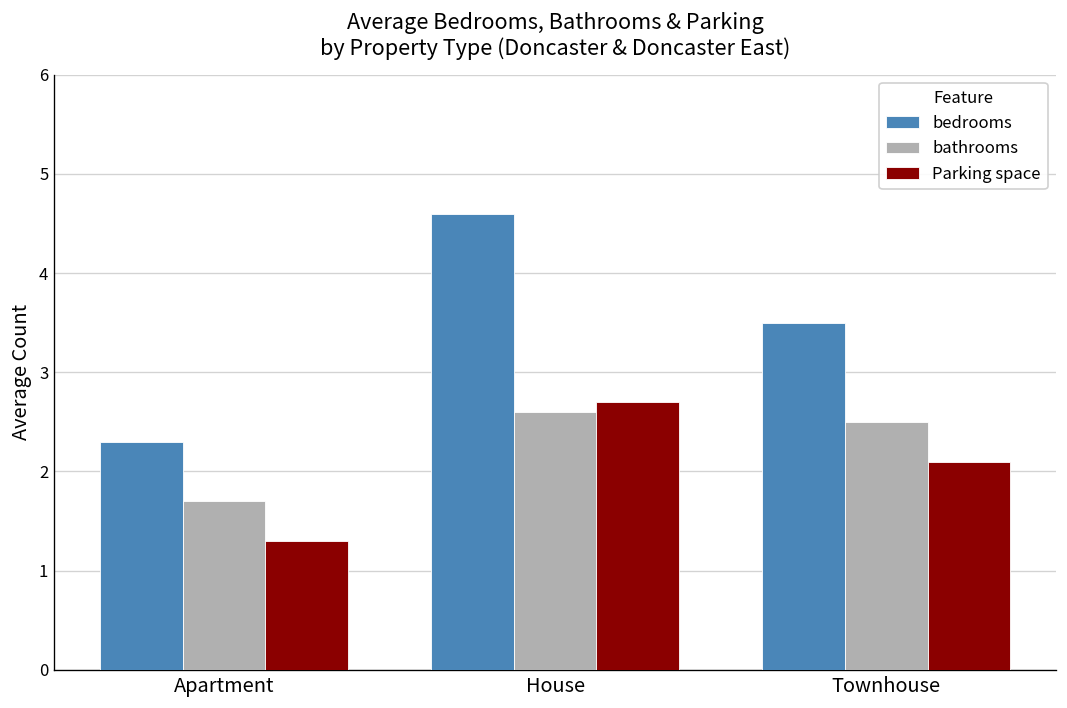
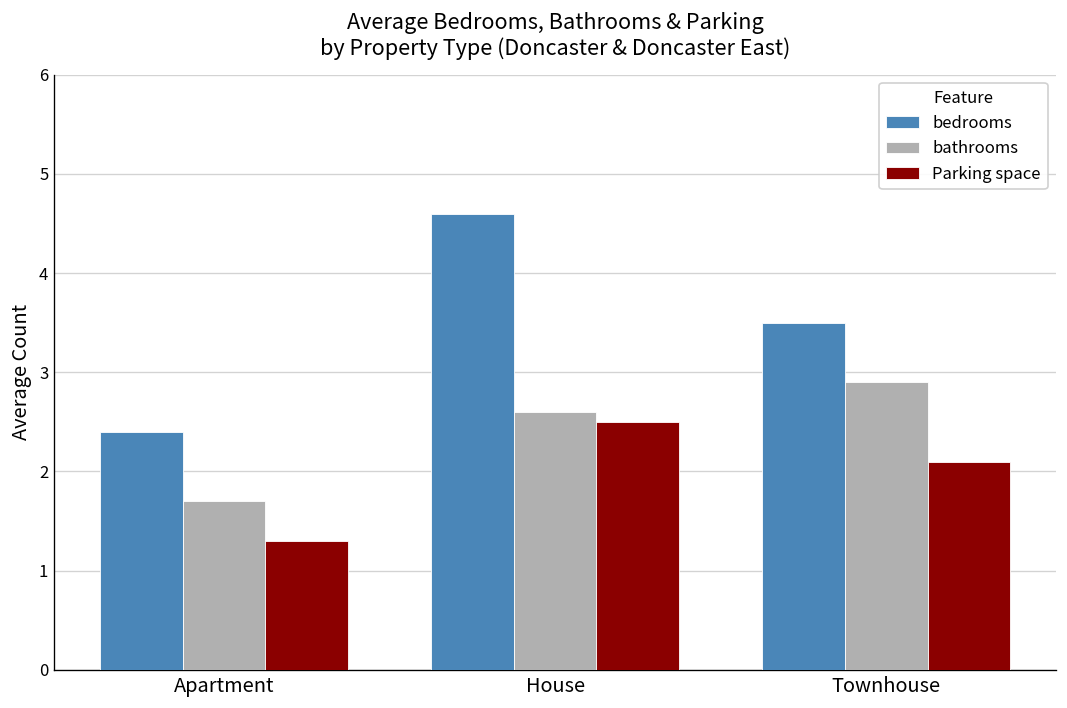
bedrooms, Apartment: 2.3 -> 2.4
Parking space, House: 2.7 -> 2.5
bathrooms, Townhouse: 2.5 -> 2.9
